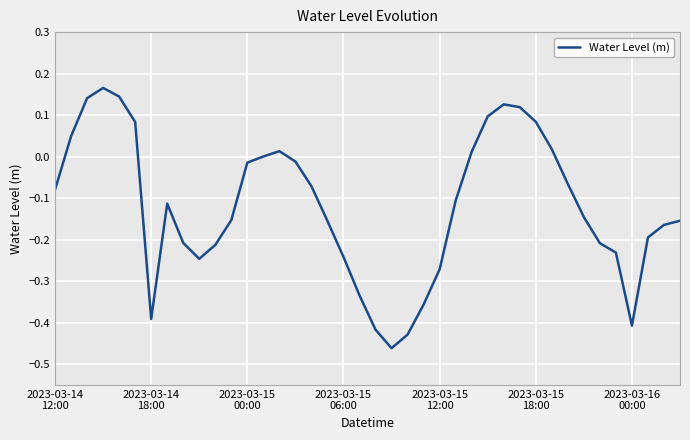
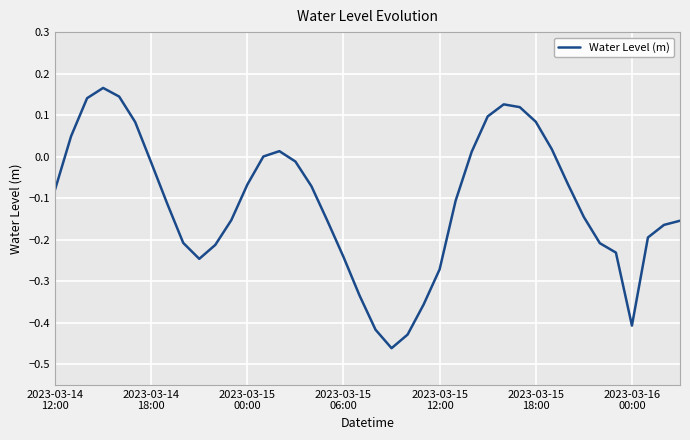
2023-03-14 18:00: -0.39 -> -0.01
2023-03-15 00:00: -0.01 -> -0.07
